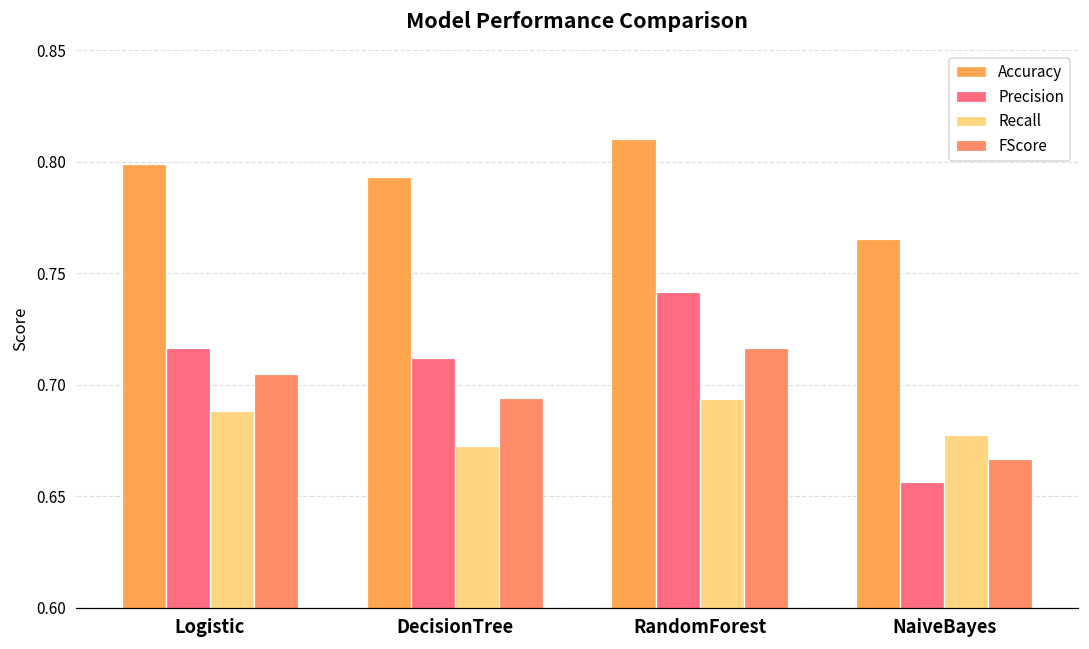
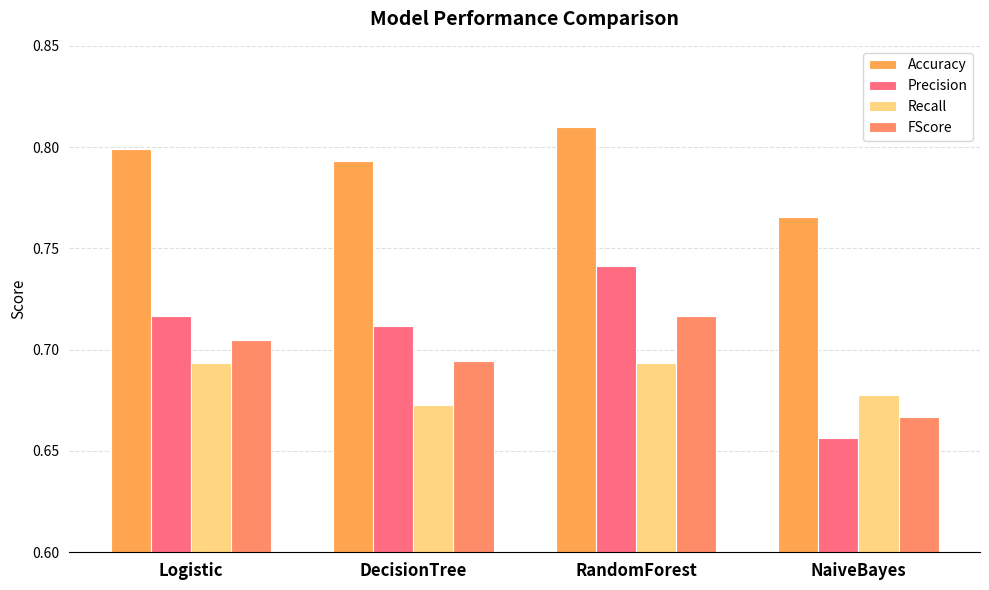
Recall, Logistic: 0.688 -> 0.694
